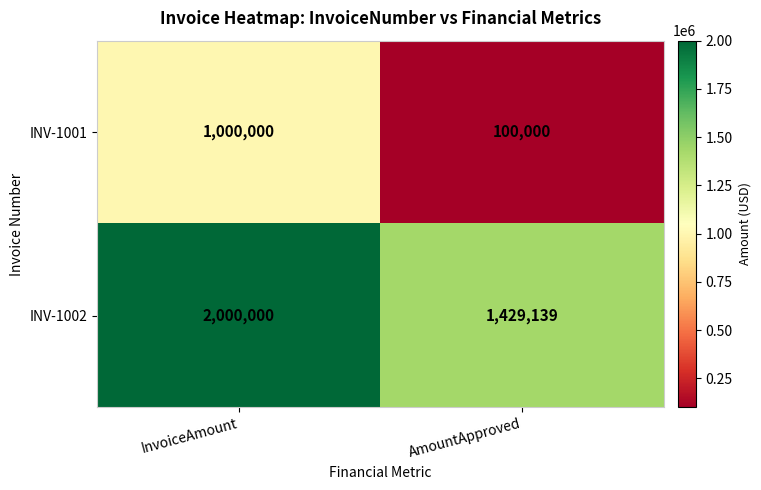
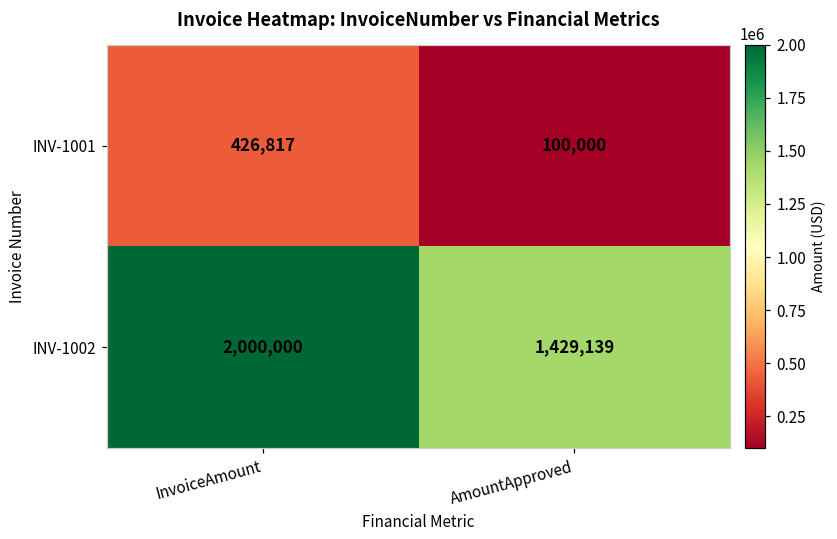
INV-1001, InvoiceAmount: 1,000,000 -> 426,817
